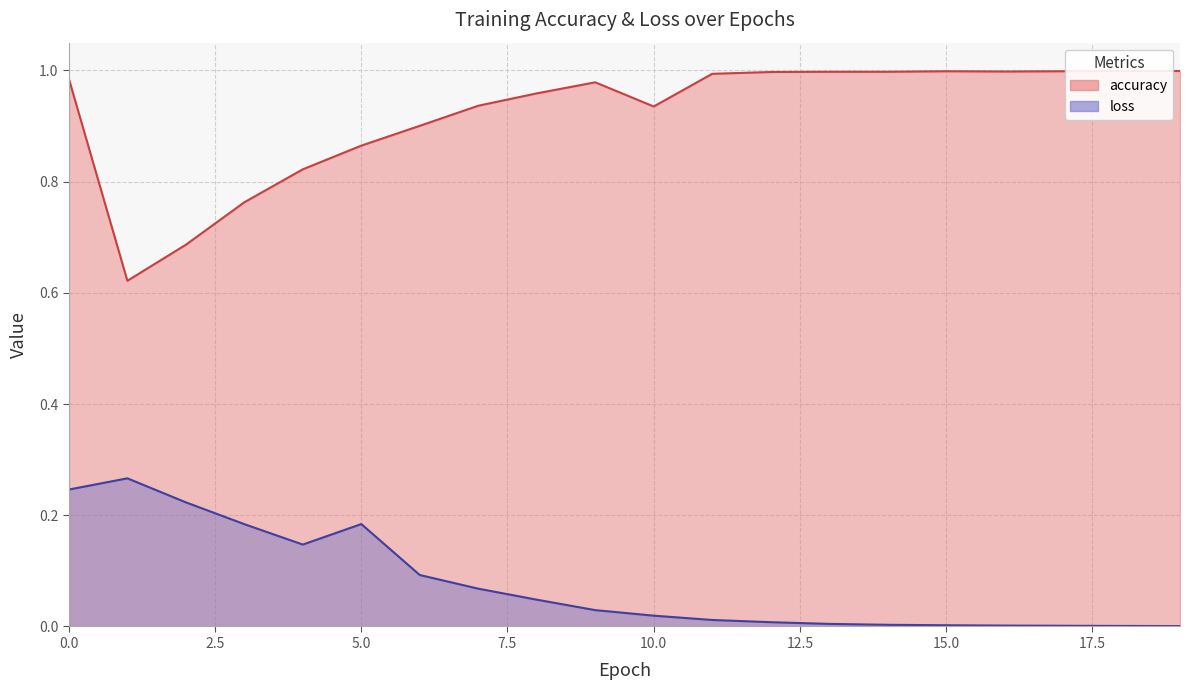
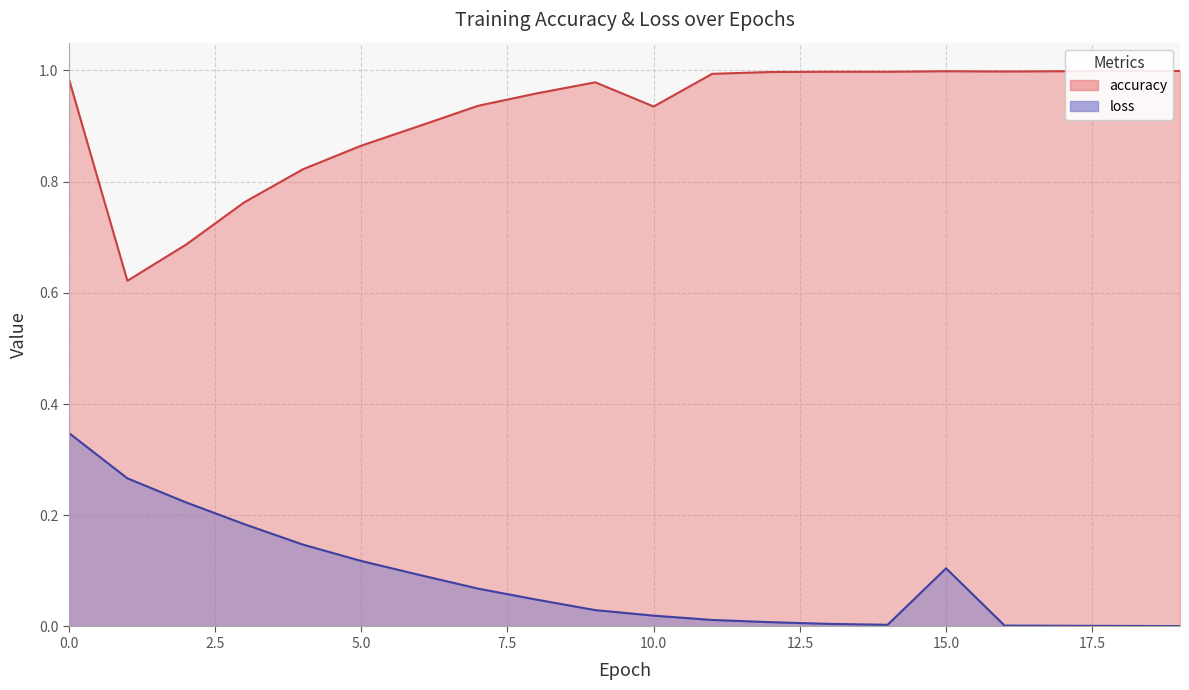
loss, 0.0: 0.25 -> 0.35
loss, 5.0: 0.18 -> 0.12
loss, 15.0: 0.00 -> 0.10
